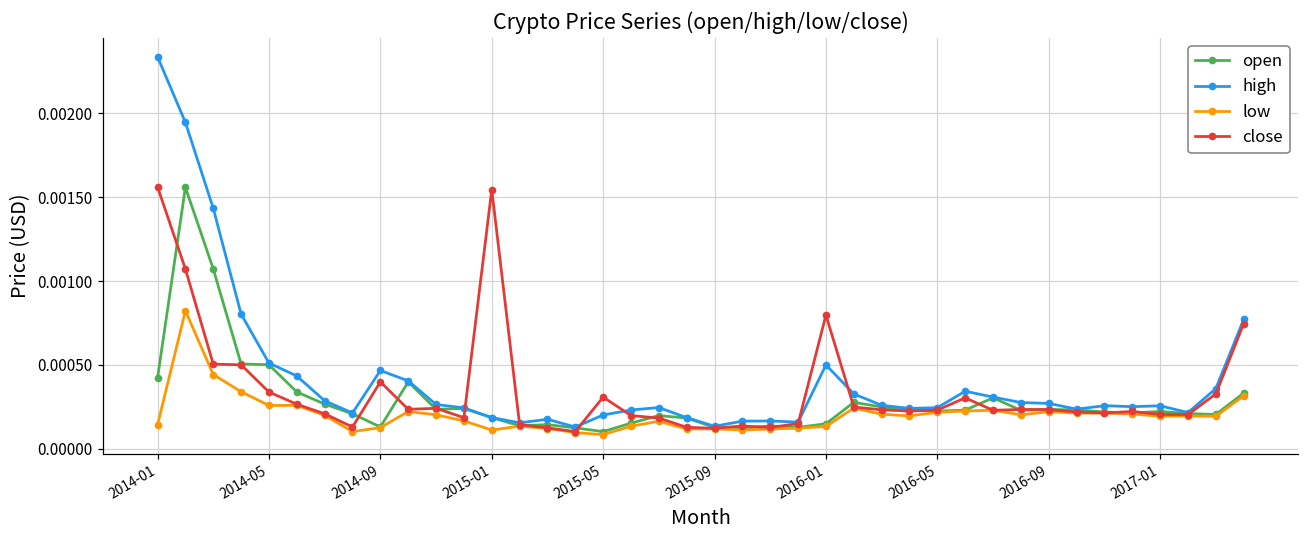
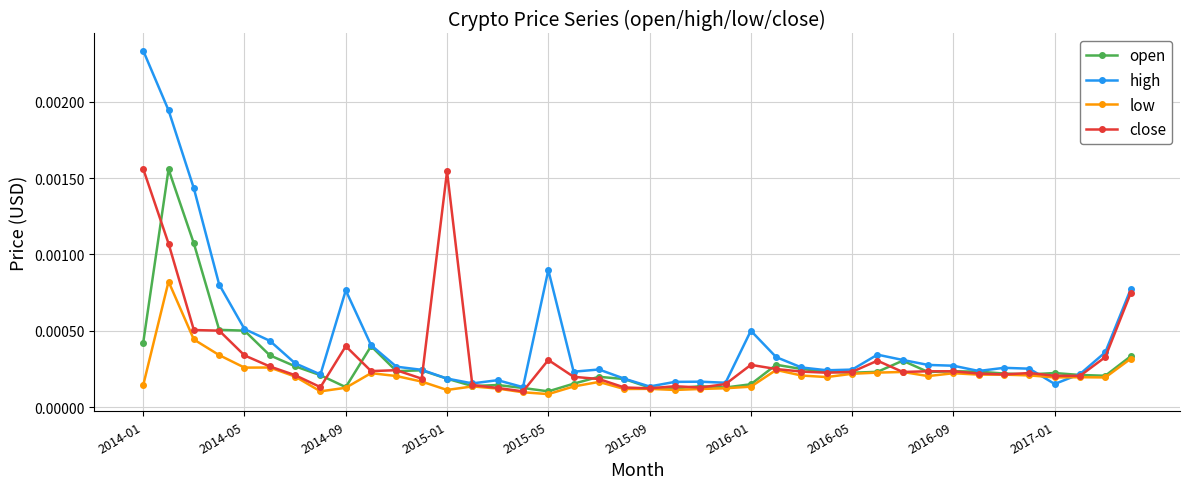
high, 2014-09: 0.00047 -> 0.00076
high, 2015-05: 0.00020 -> 0.00090
close, 2016-01: 0.00080 -> 0.00028
high, 2017-01: 0.00026 -> 0.00015
